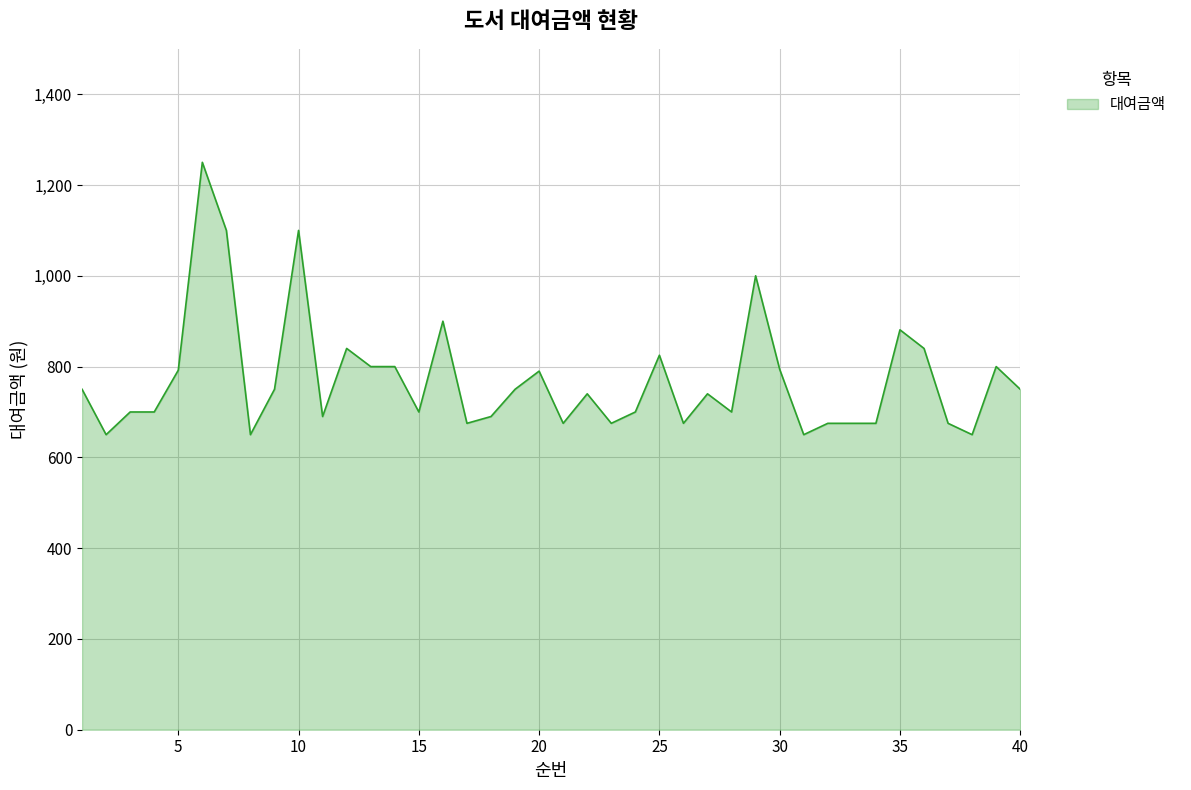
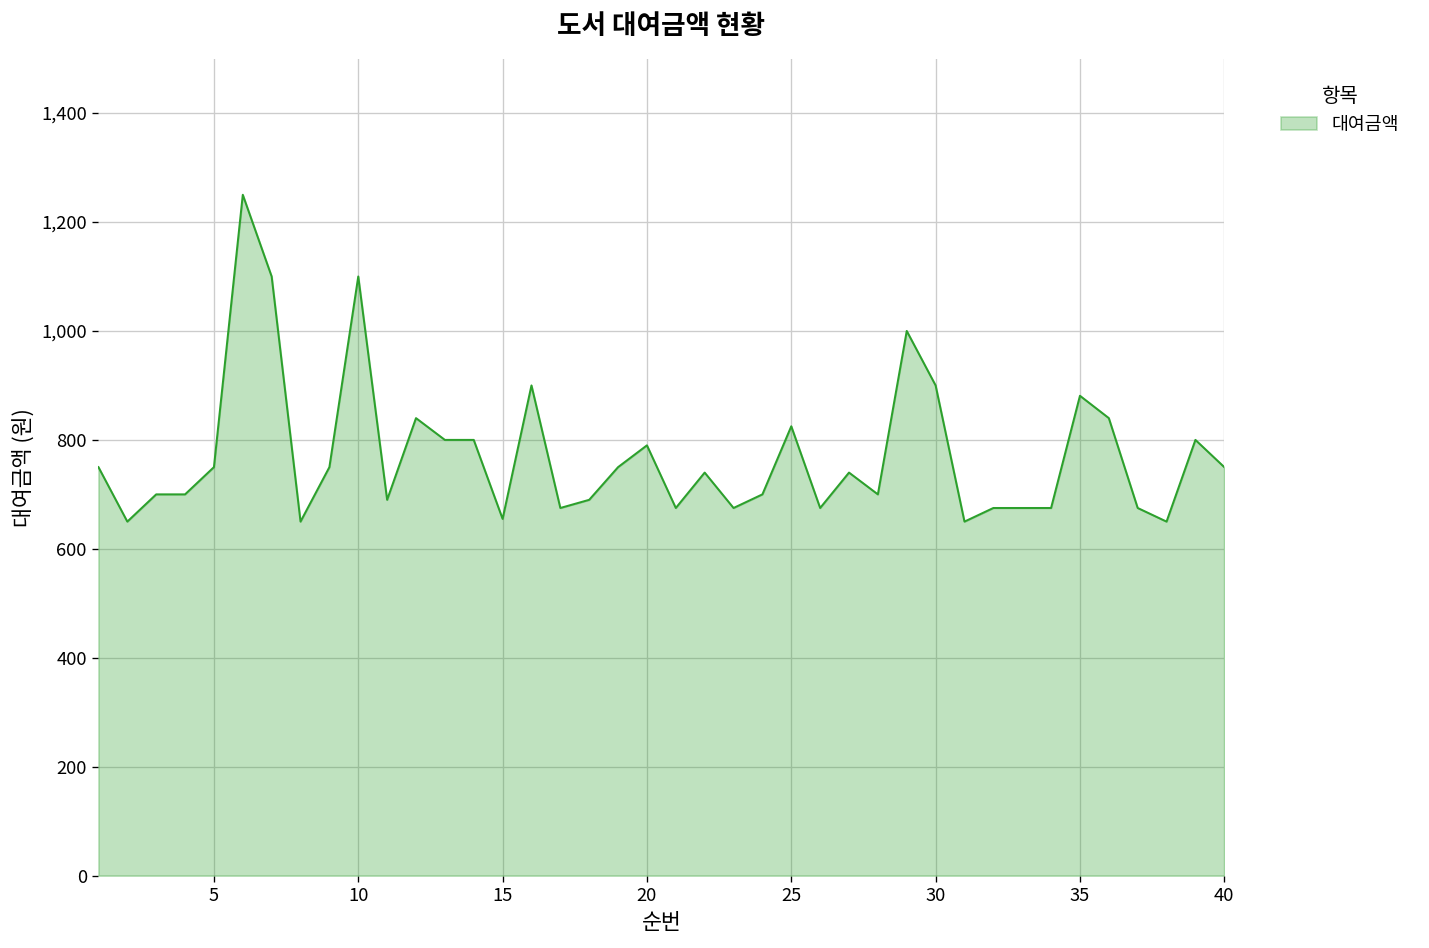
5: 790 -> 750
15: 700 -> 660
30: 790 -> 900
